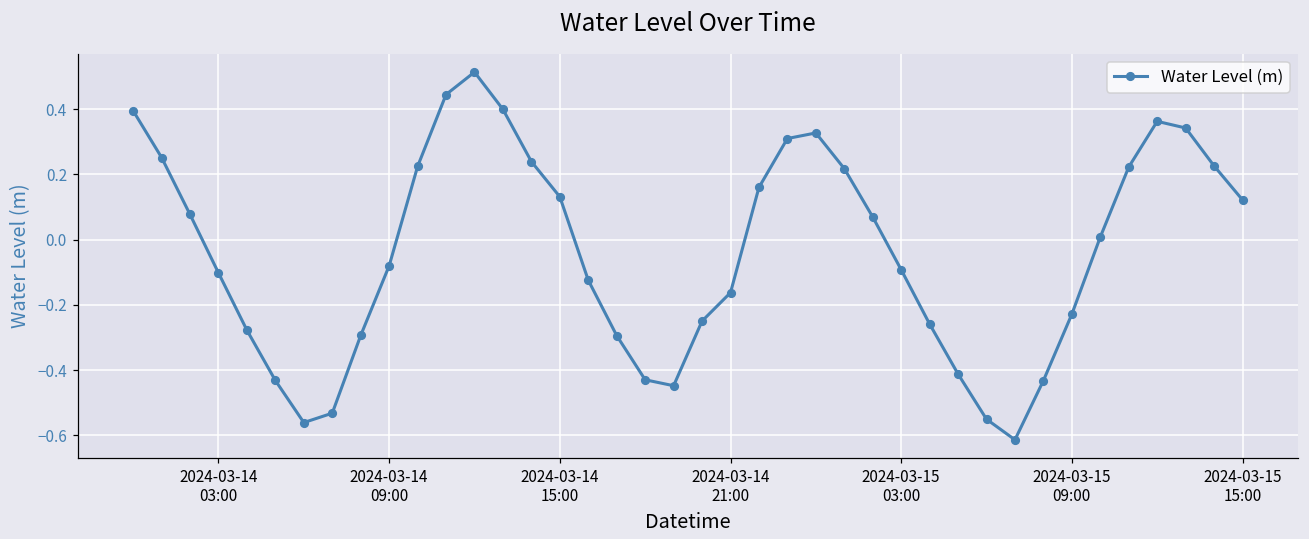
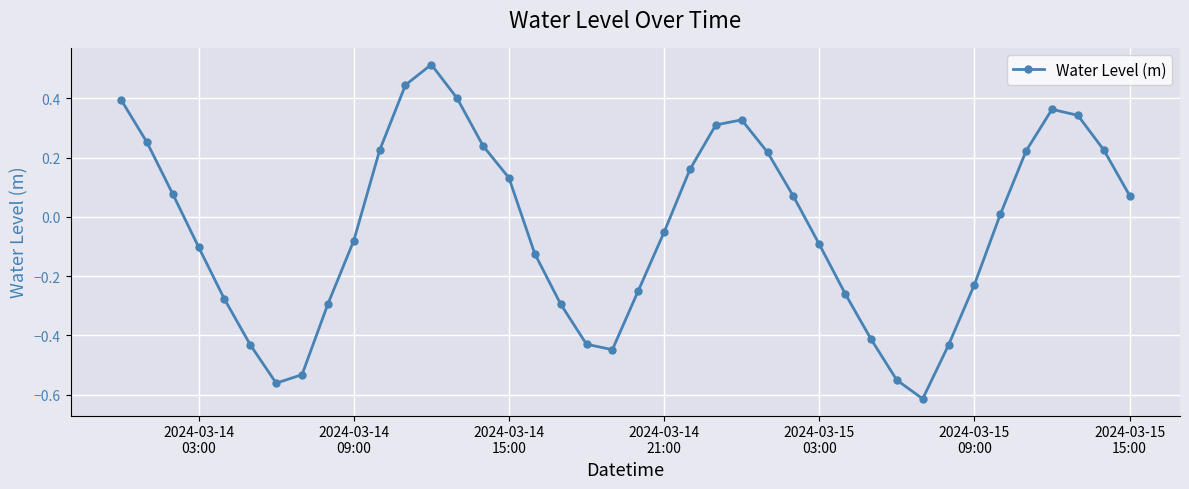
2024-03-14 21:00: -0.16 -> -0.05
2024-03-15 15:00: 0.12 -> 0.07
